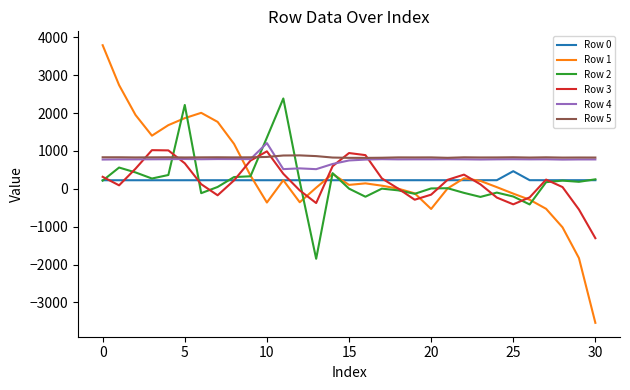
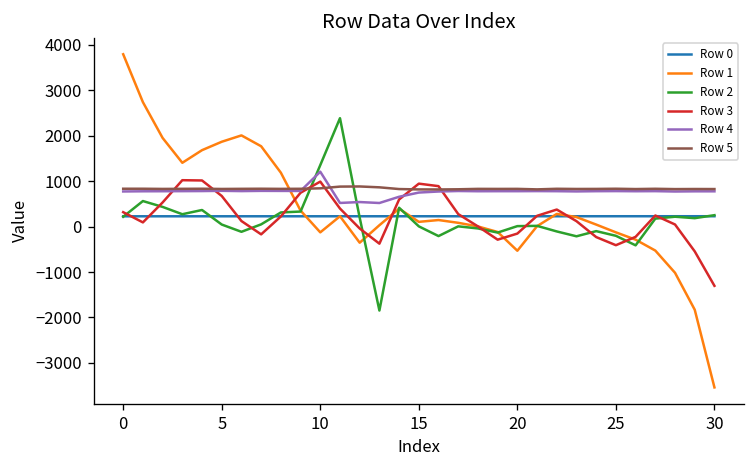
Row 2, 5: 2200 -> 0
Row 1, 10: -400 -> -100
Row 0, 25: 500 -> 200
